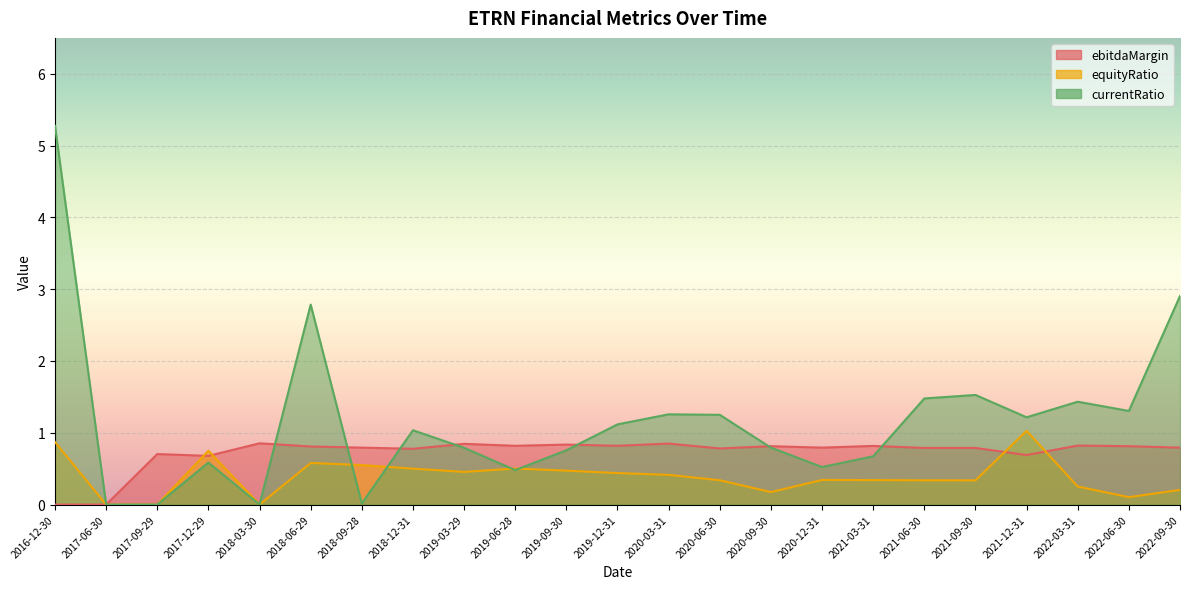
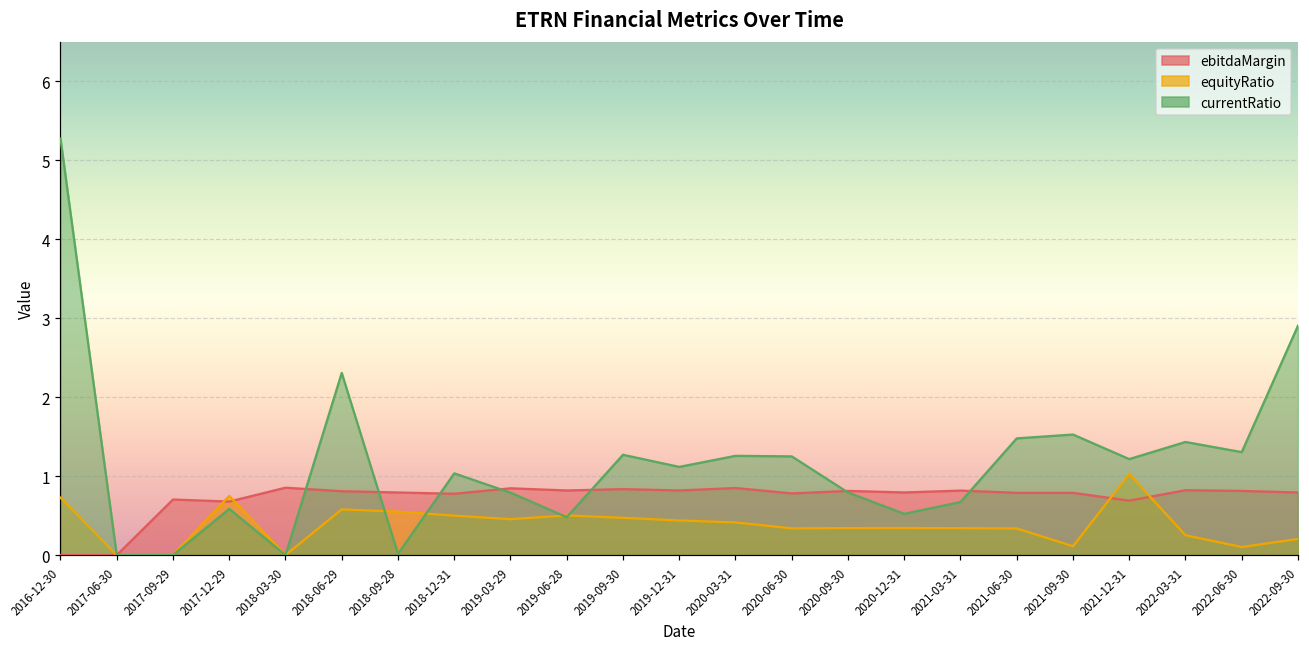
equityRatio, 2016-12-30: 0.9 -> 0.7
currentRatio, 2018-06-29: 2.8 -> 2.3
currentRatio, 2019-09-30: 0.8 -> 1.3
equityRatio, 2020-09-30: 0.2 -> 0.3
equityRatio, 2021-09-30: 0.3 -> 0.1
